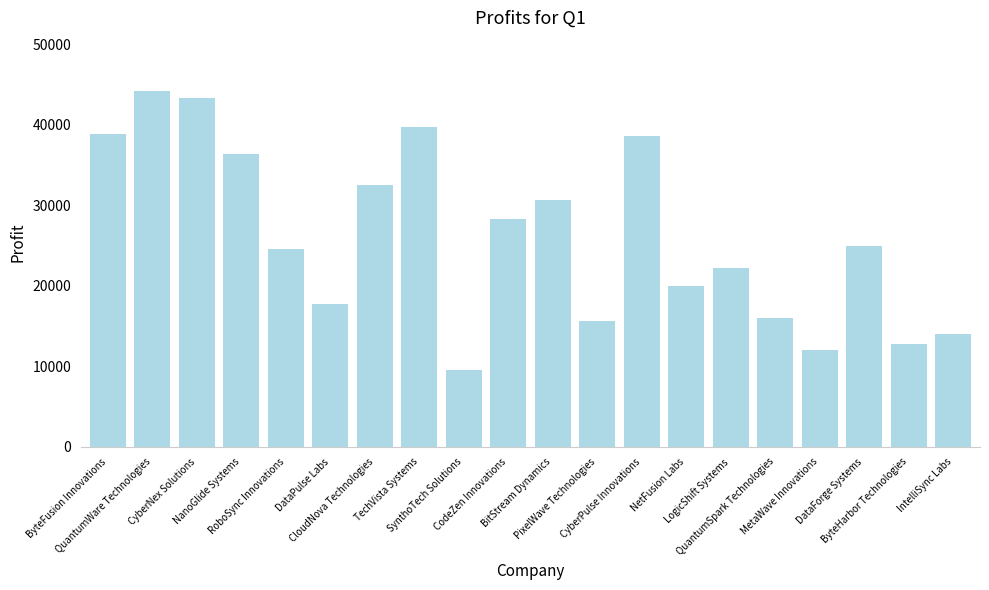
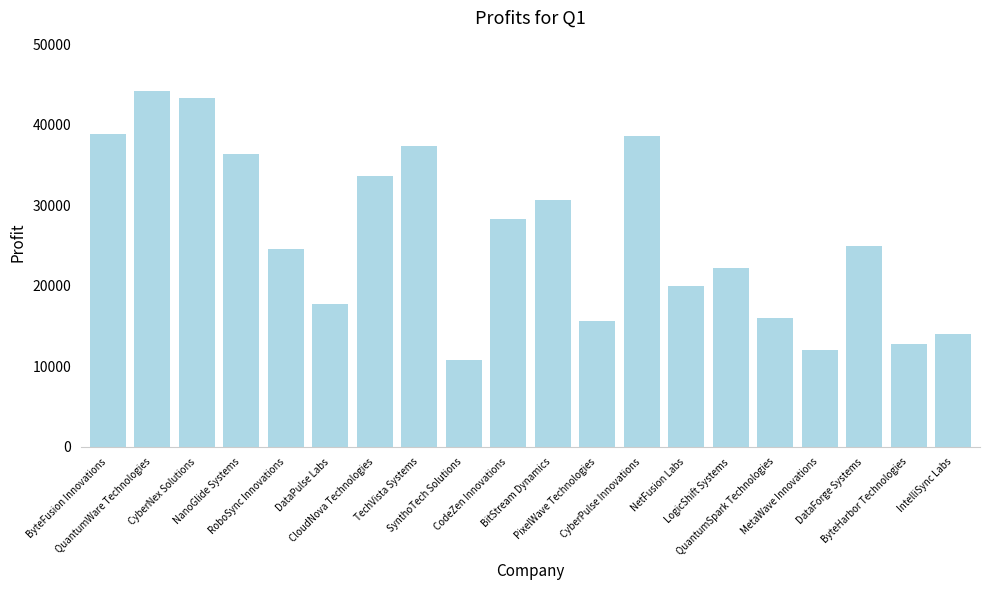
CloudNova Technologies: 33000 -> 34000
TechVista Systems: 40000 -> 37000
SynthoTech Solutions: 10000 -> 11000
